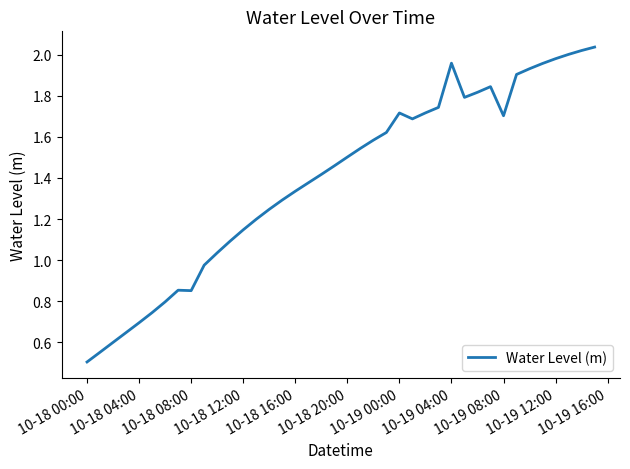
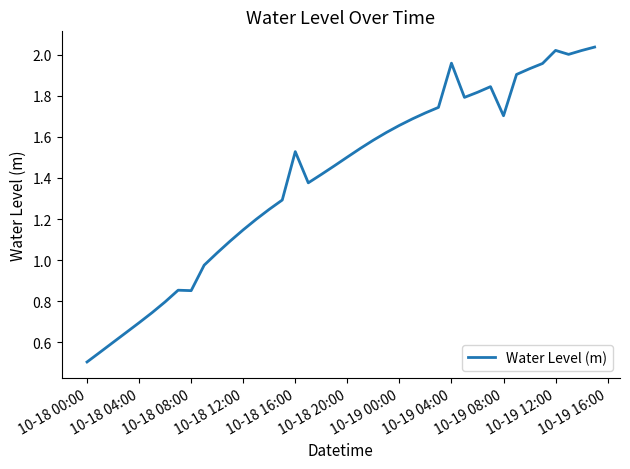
10-18 16:00: 1.34 -> 1.53
10-19 00:00: 1.72 -> 1.66
10-19 12:00: 1.98 -> 2.02
